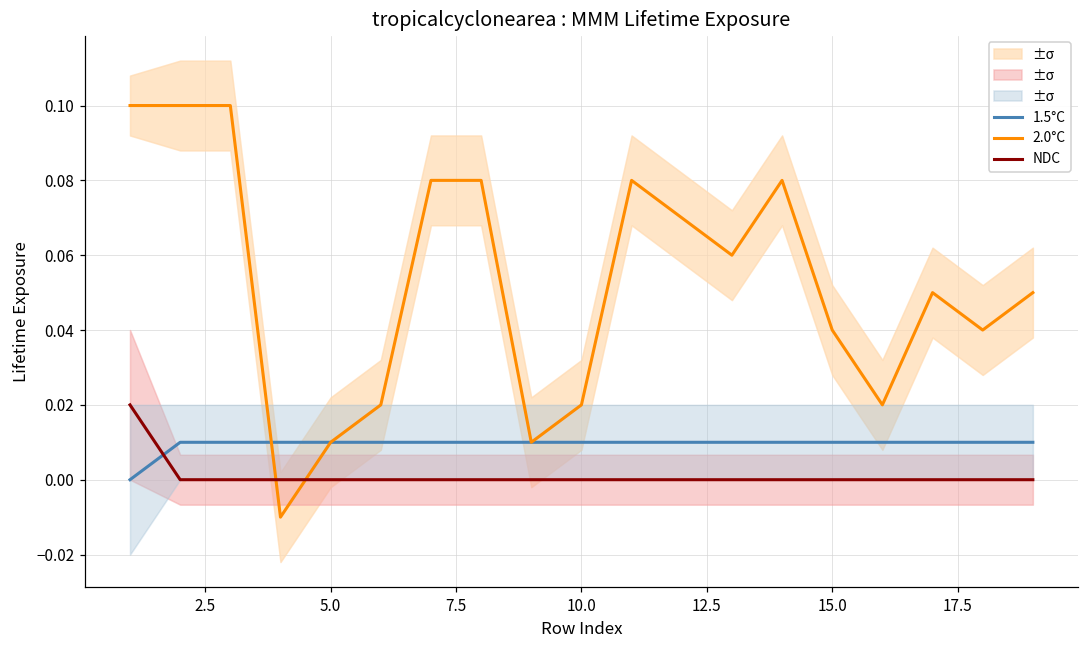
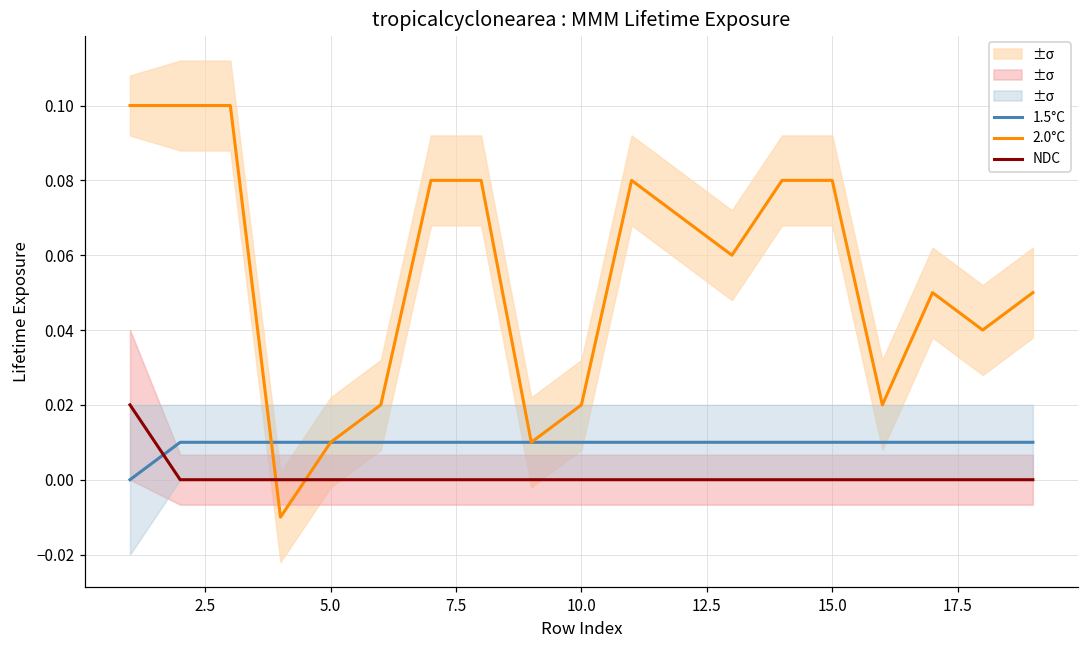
2.0°C, 15.0: 0.040 -> 0.080
